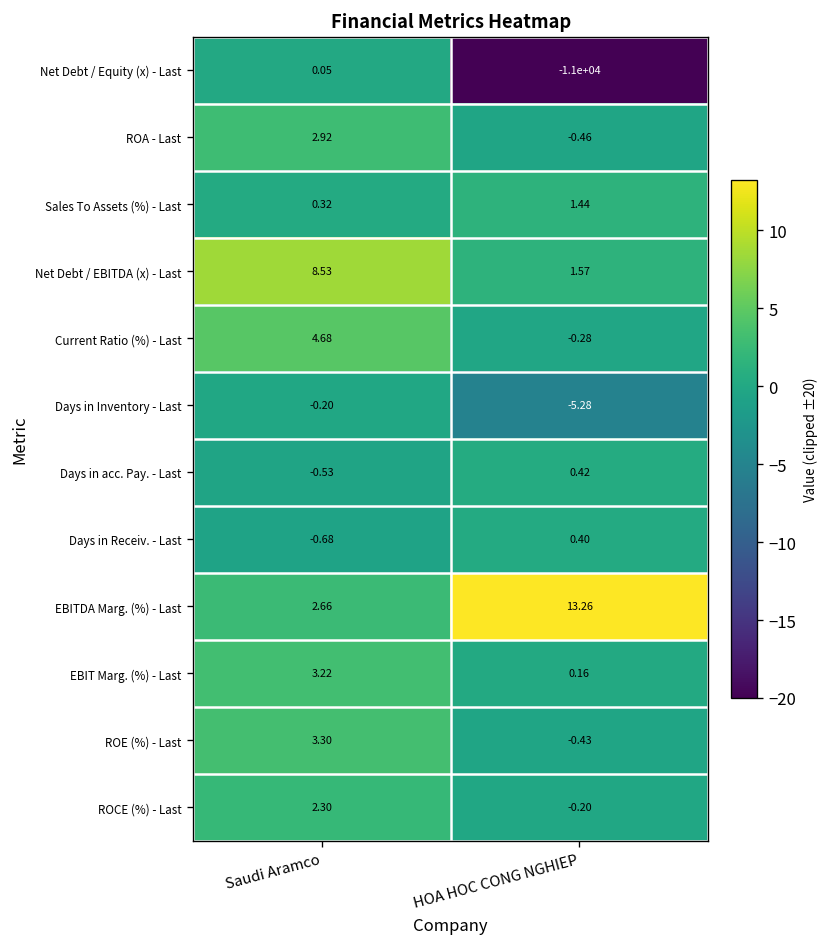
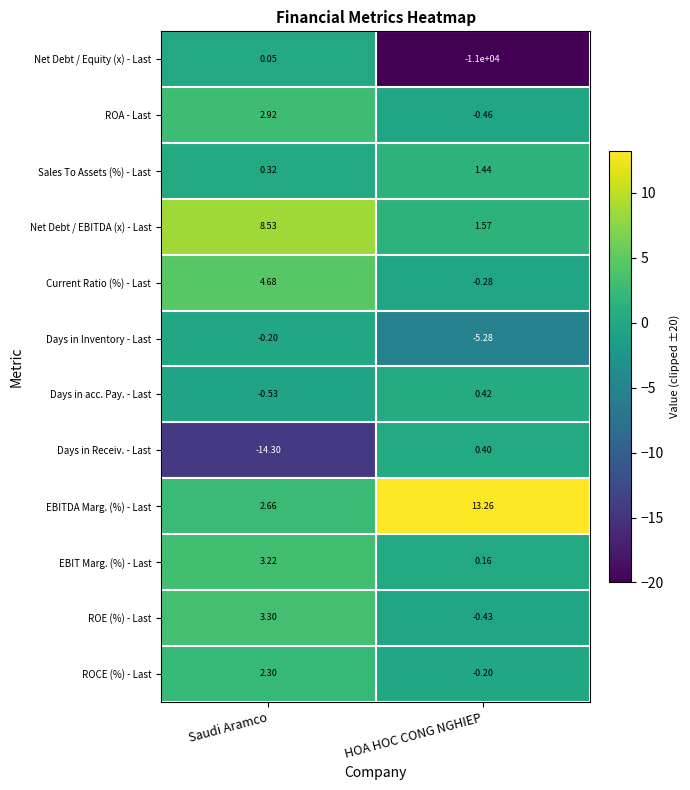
Days in Receiv. - Last, Saudi Aramco: -0.68 -> -14.30
